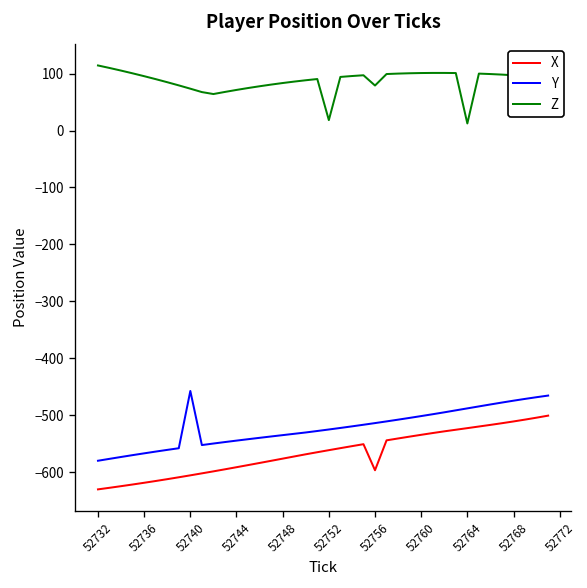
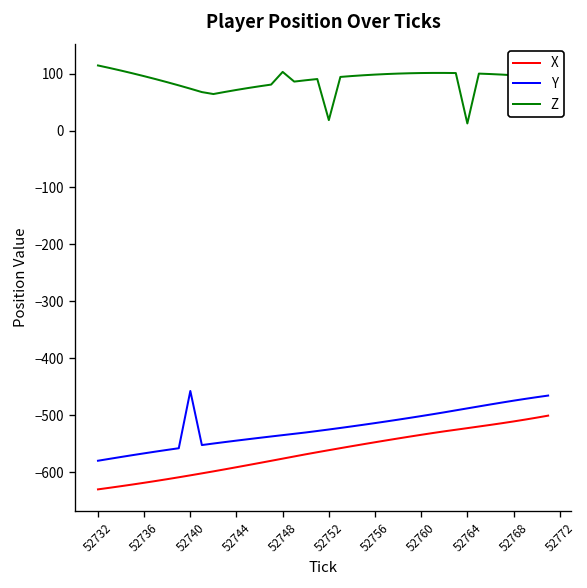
Z, 52748: 80 -> 100
X, 52756: -600 -> -550
Z, 52756: 80 -> 100
